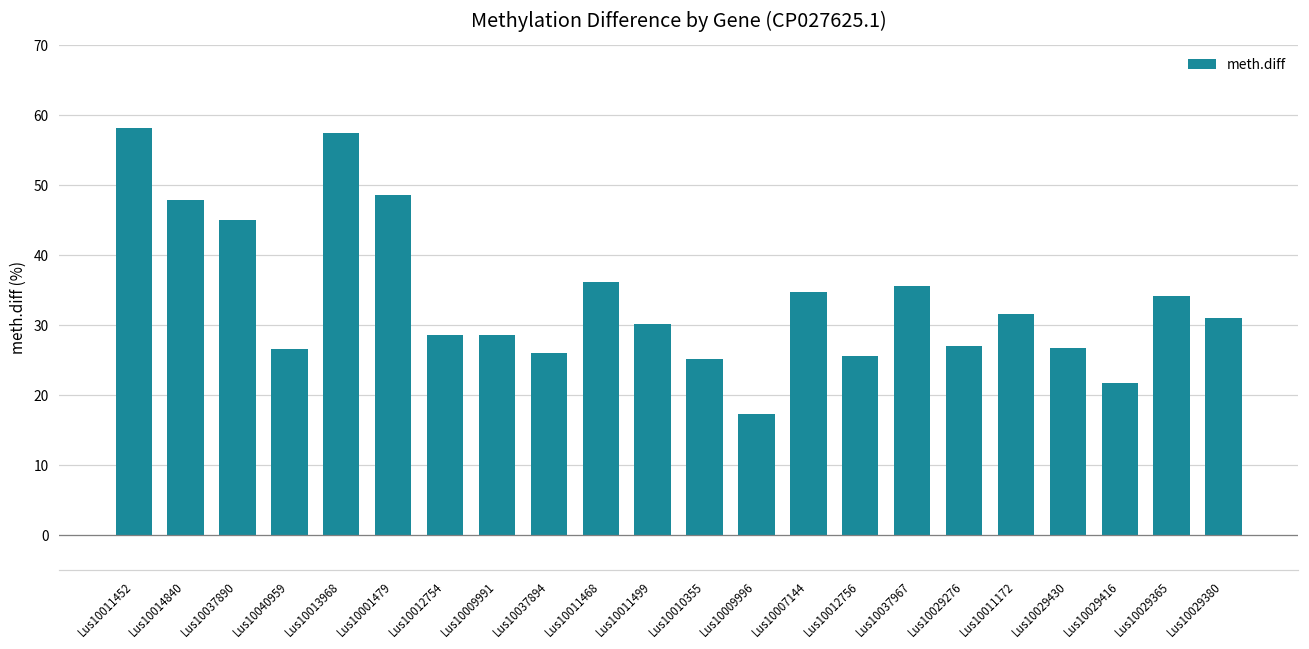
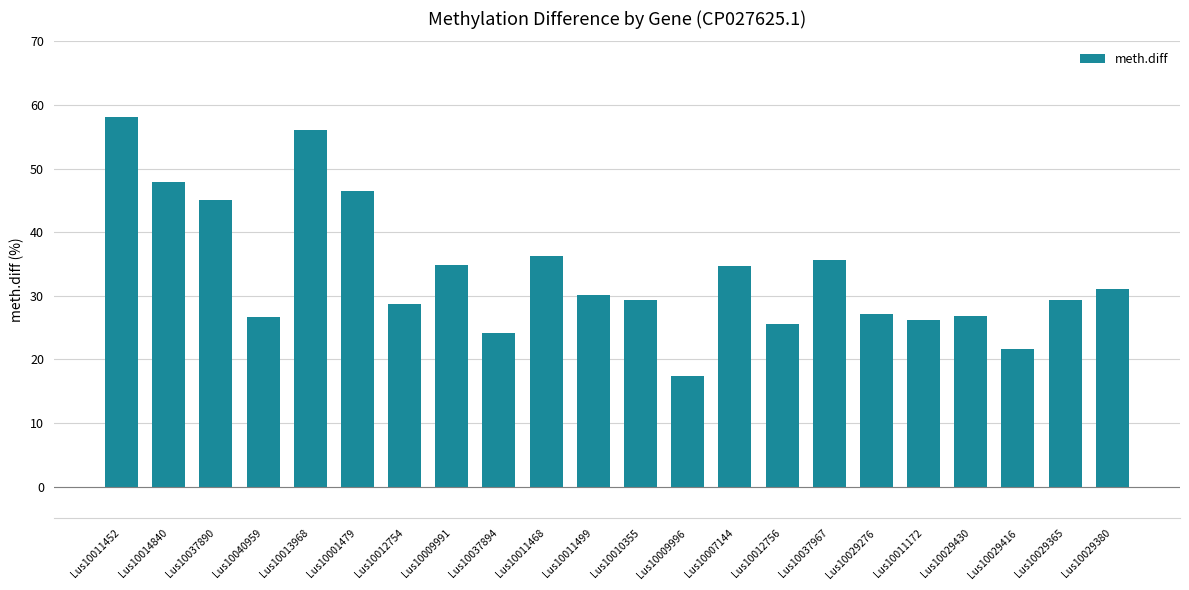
Lus10013968: 57 -> 56
Lus10001479: 49 -> 46
Lus10009991: 29 -> 35
Lus10037894: 26 -> 24
Lus10010355: 25 -> 29
Lus10011172: 32 -> 26
Lus10029365: 34 -> 29
